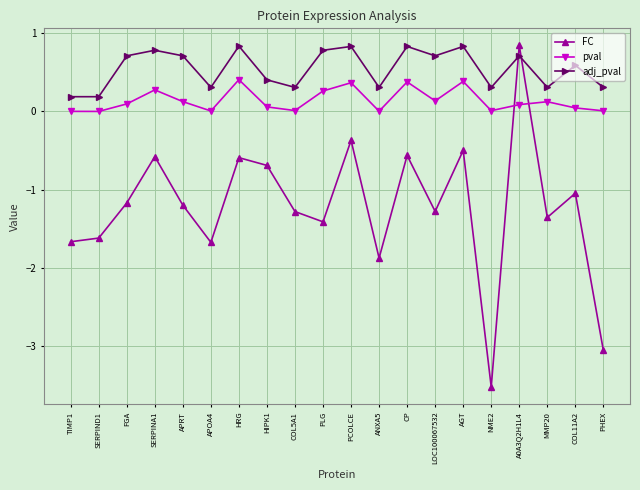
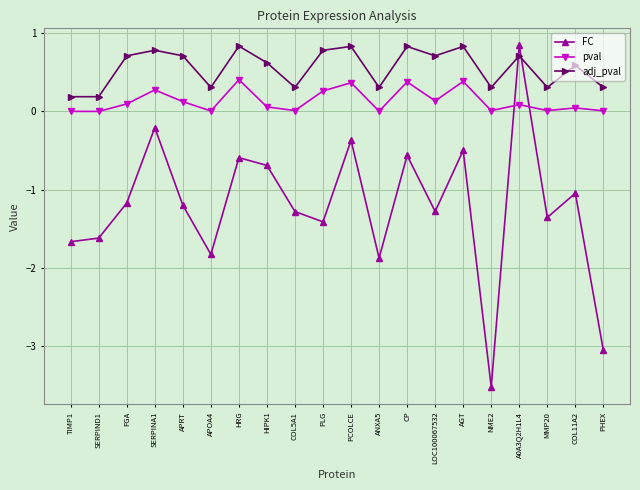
FC, SERPINA1: -0.6 -> -0.2
FC, APOA4: -1.7 -> -1.8
adj_pval, HIPK1: 0.4 -> 0.6
pval, MMP20: 0.1 -> 0.0
